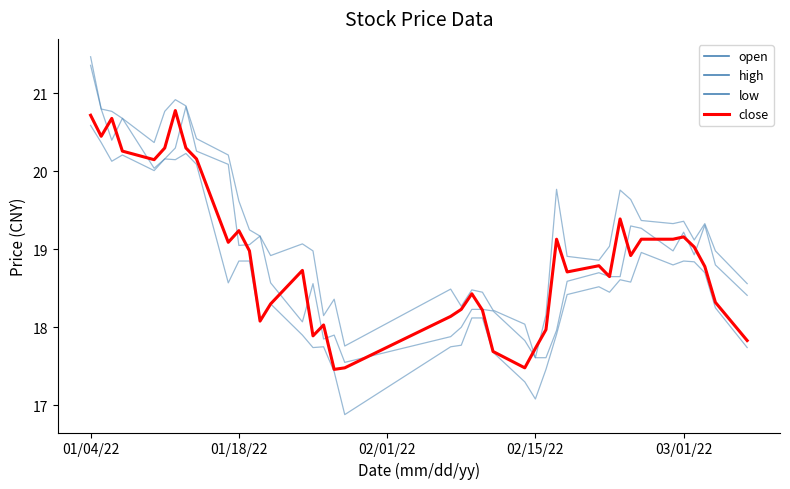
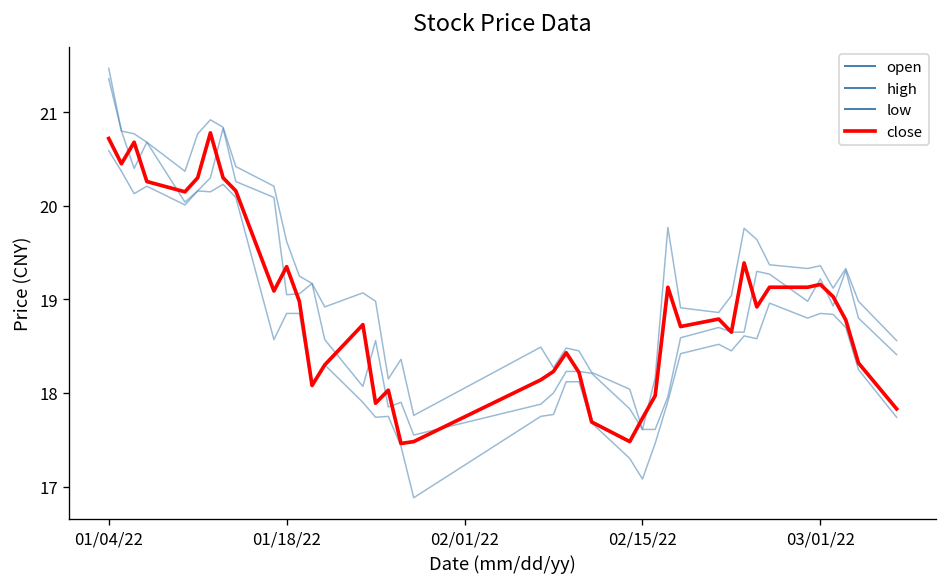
close, 01/18/22: 19.2 -> 19.4
